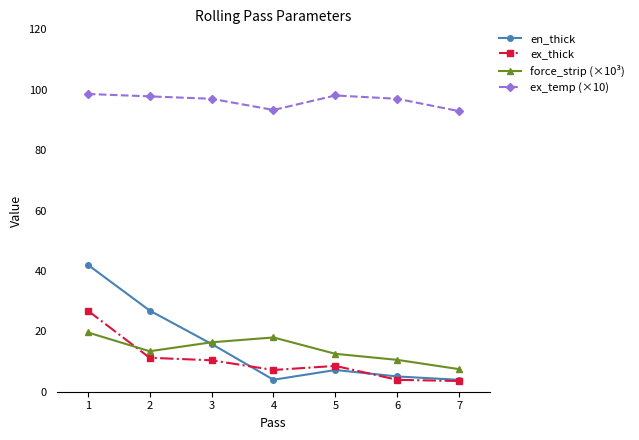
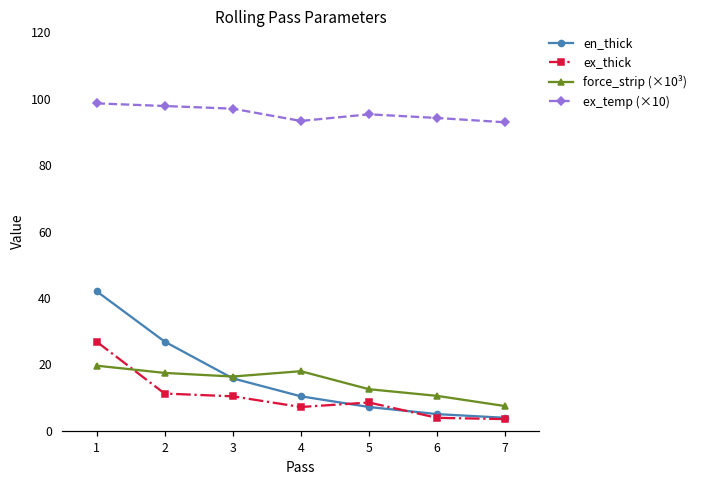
force_strip (×10³), 2: 13 -> 17
en_thick, 4: 4 -> 10
ex_temp (×10), 5: 98 -> 95
ex_temp (×10), 6: 97 -> 94
